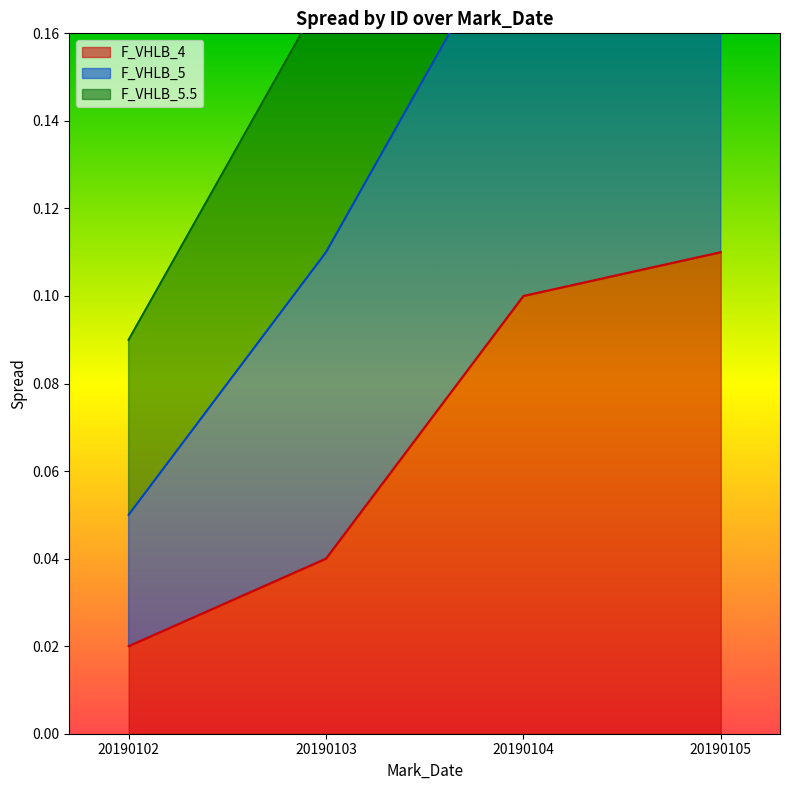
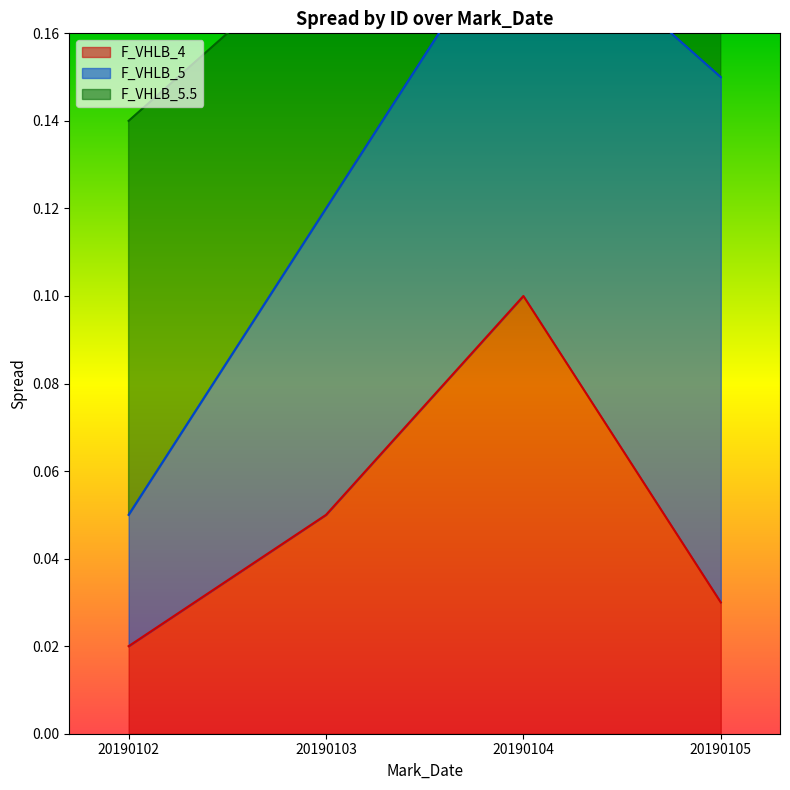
F_VHLB_5.5, 20190102: 0.04 -> 0.09
F_VHLB_4, 20190103: 0.04 -> 0.05
F_VHLB_4, 20190105: 0.11 -> 0.03
